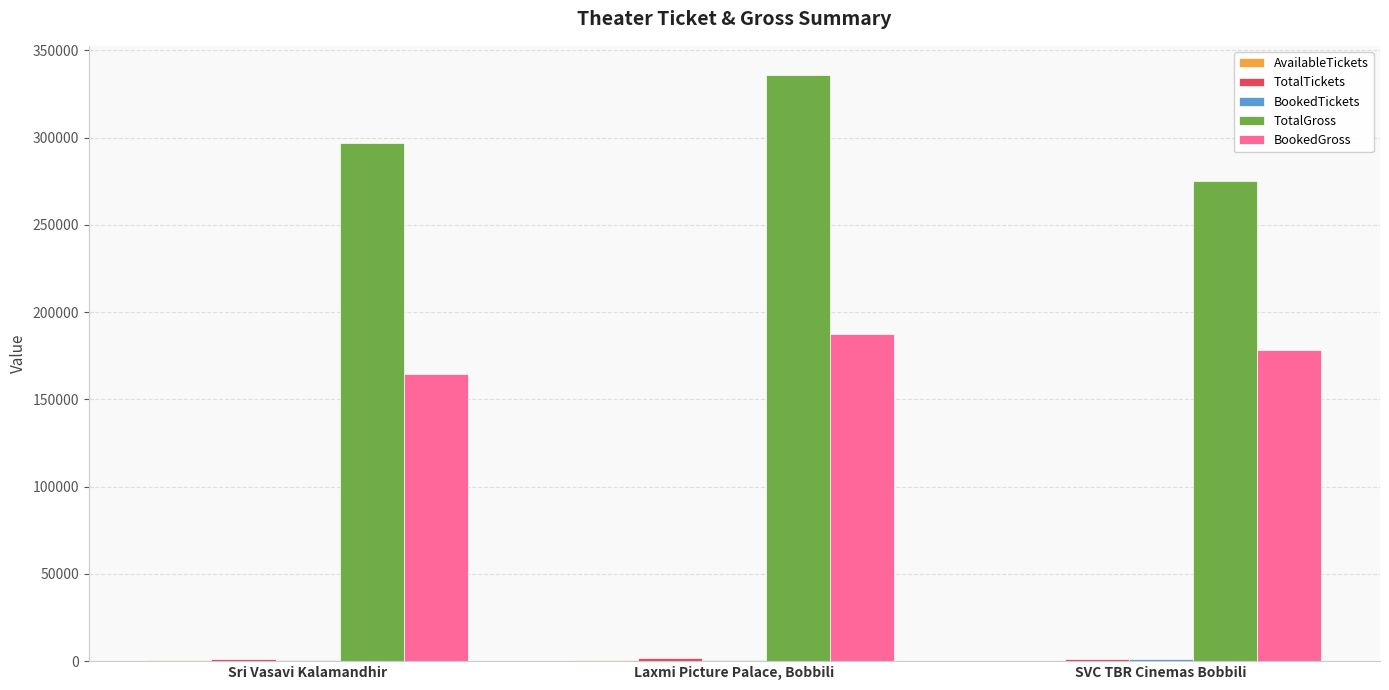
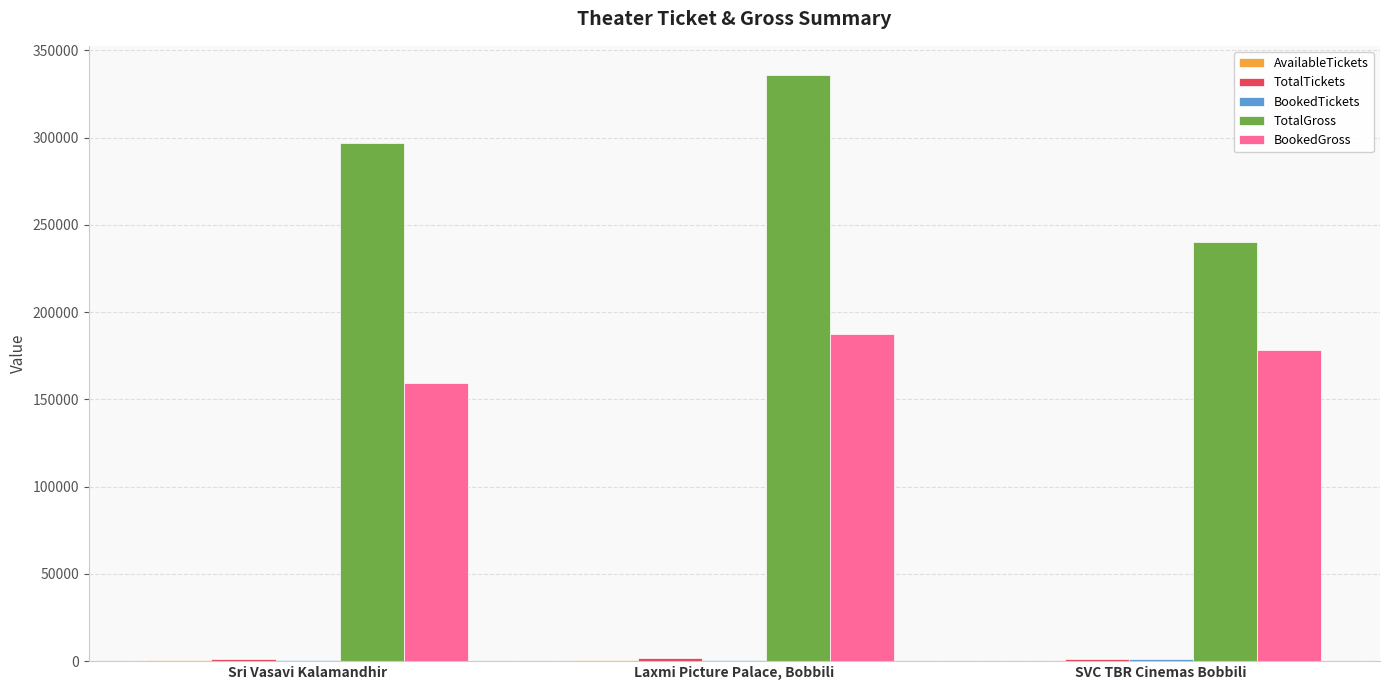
BookedGross, Sri Vasavi Kalamandhir: 164000 -> 159000
TotalGross, SVC TBR Cinemas Bobbili: 275000 -> 240000
